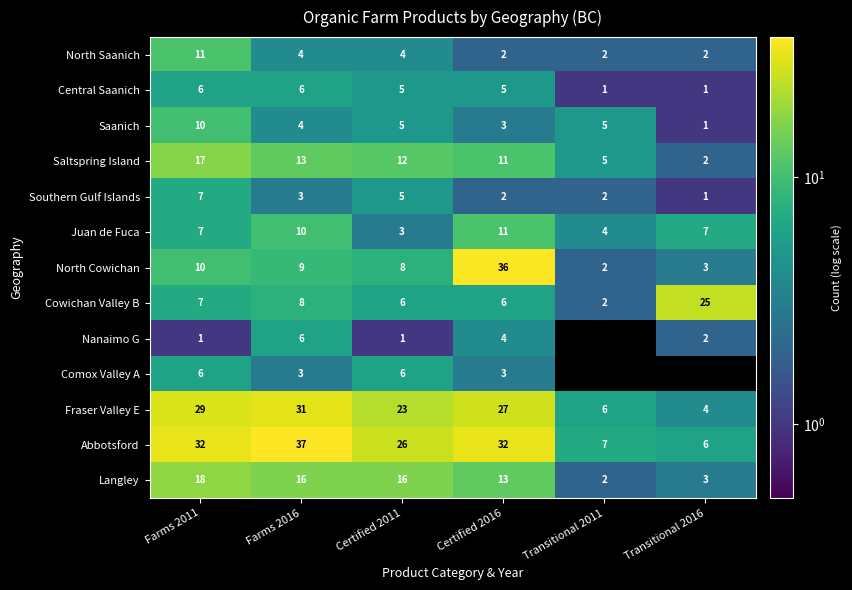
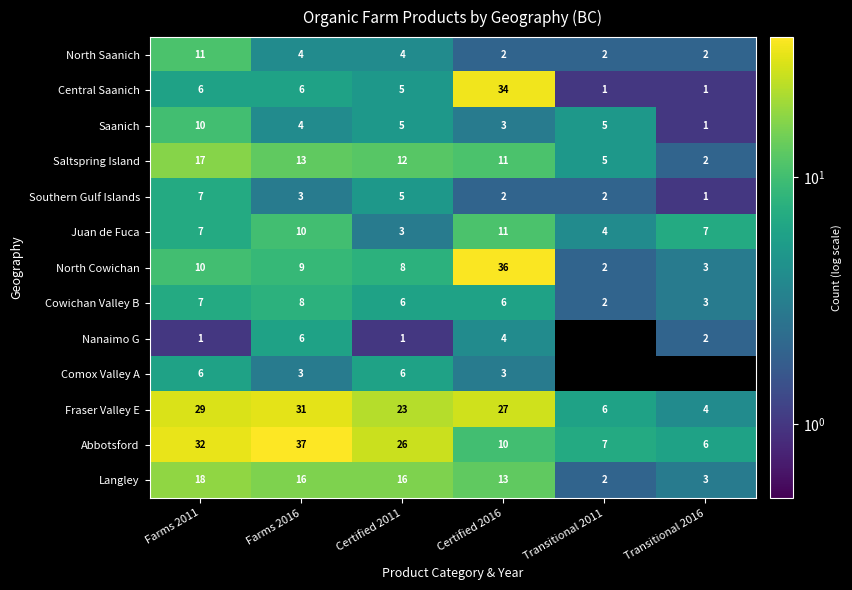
Central Saanich, Certified 2016: 5 -> 34
Cowichan Valley B, Transitional 2016: 25 -> 3
Abbotsford, Certified 2016: 32 -> 10
